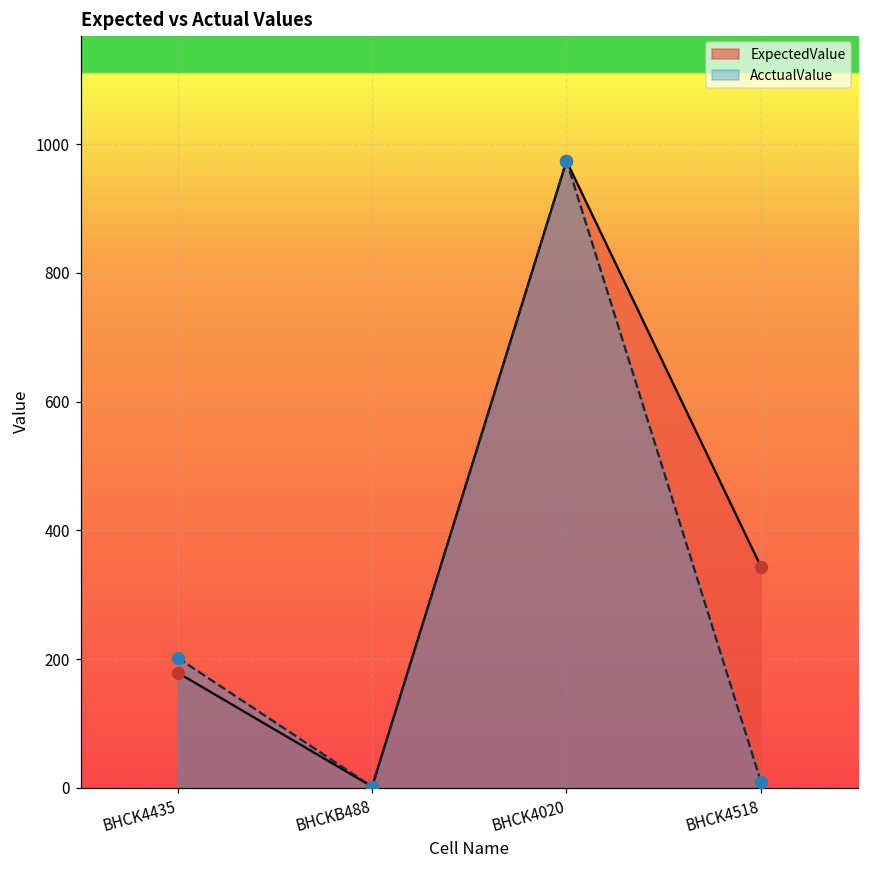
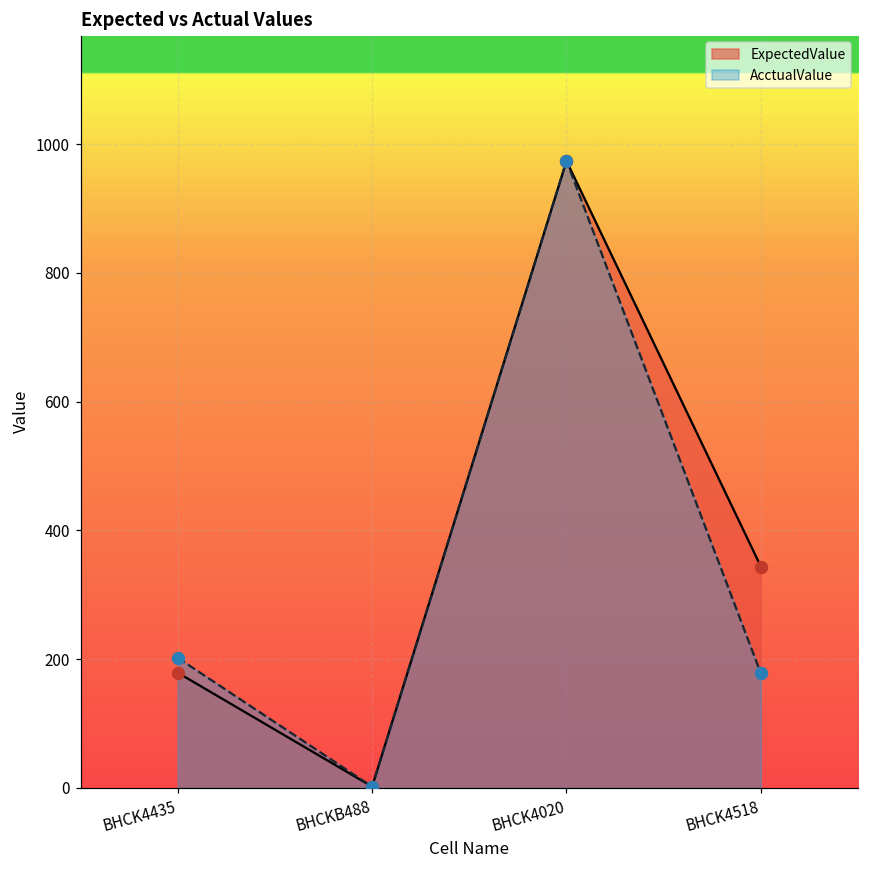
AcctualValue, BHCK4518: 10 -> 180
